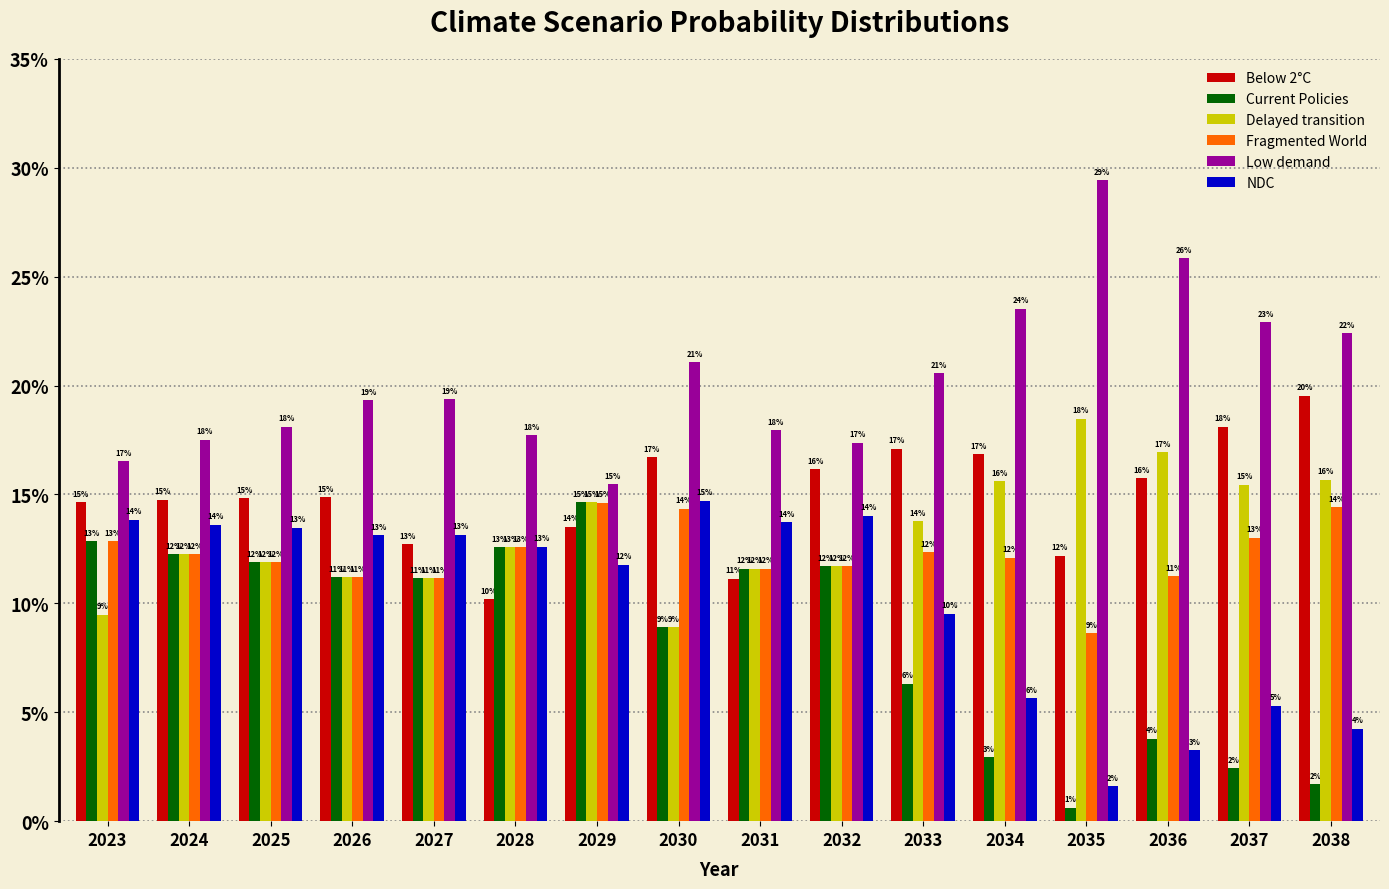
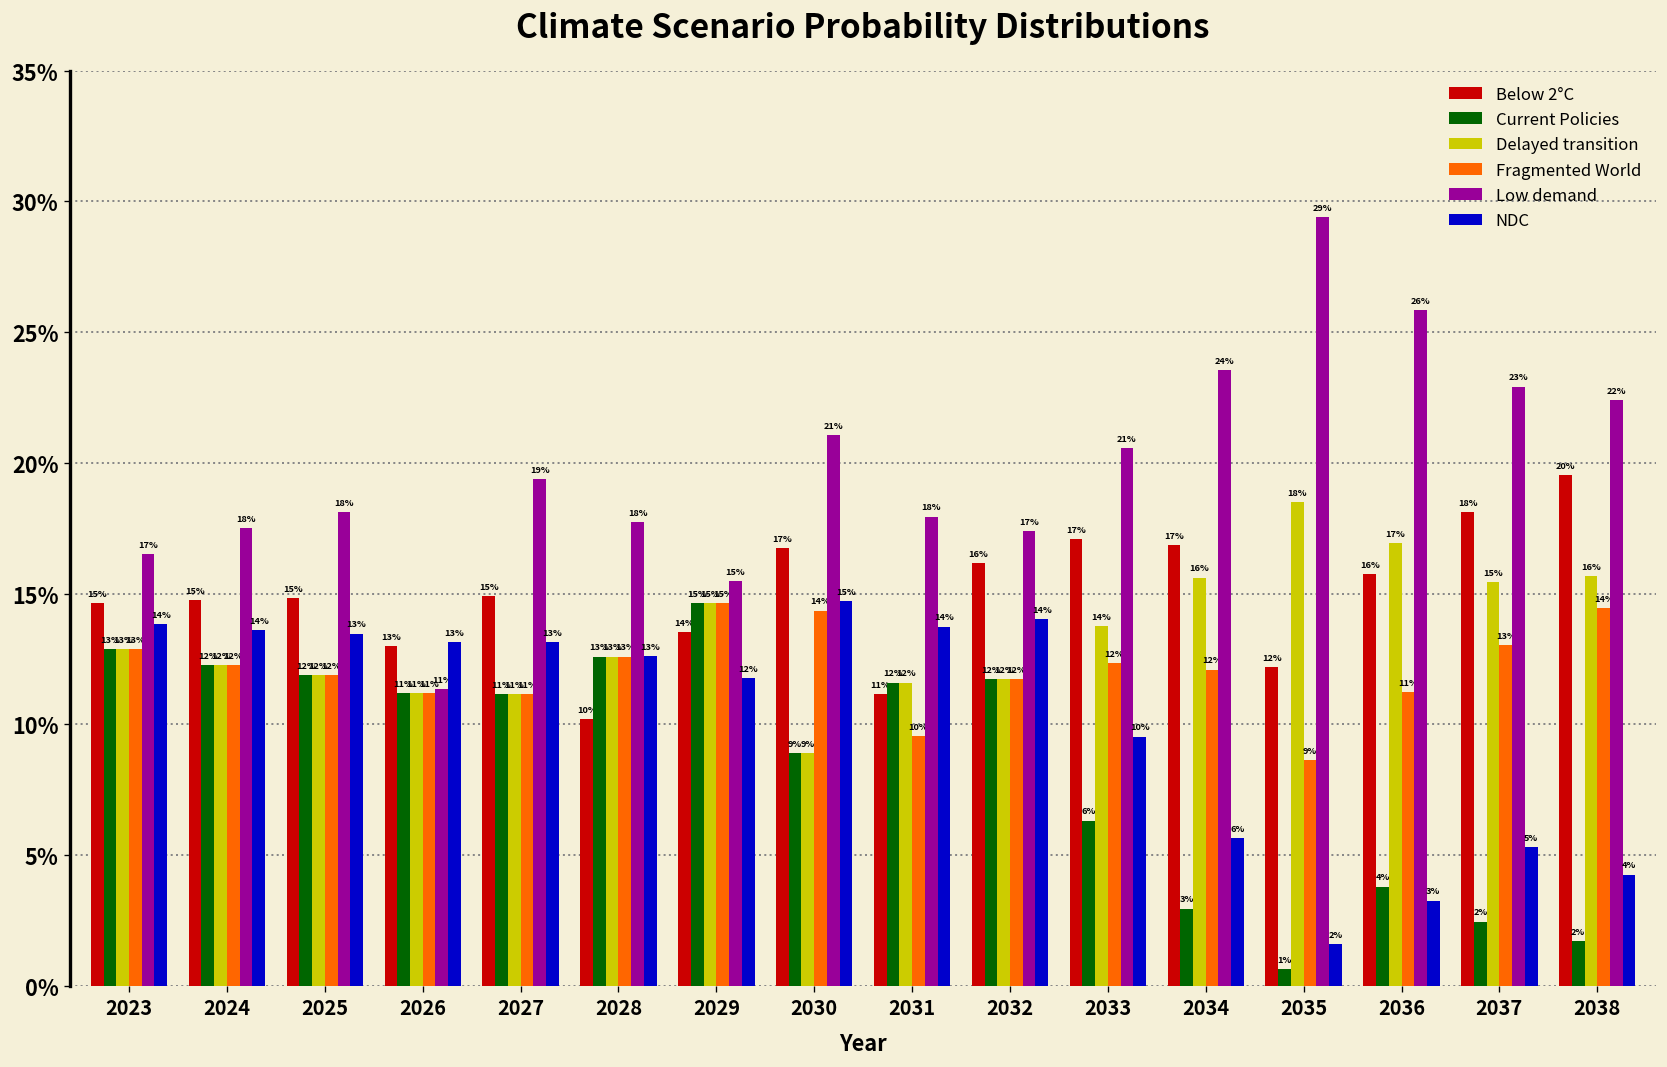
Delayed transition, 2023: 9% -> 13%
Below 2°C, 2026: 15% -> 13%
Low demand, 2026: 19% -> 11%
Below 2°C, 2027: 13% -> 15%
Fragmented World, 2031: 12% -> 10%
